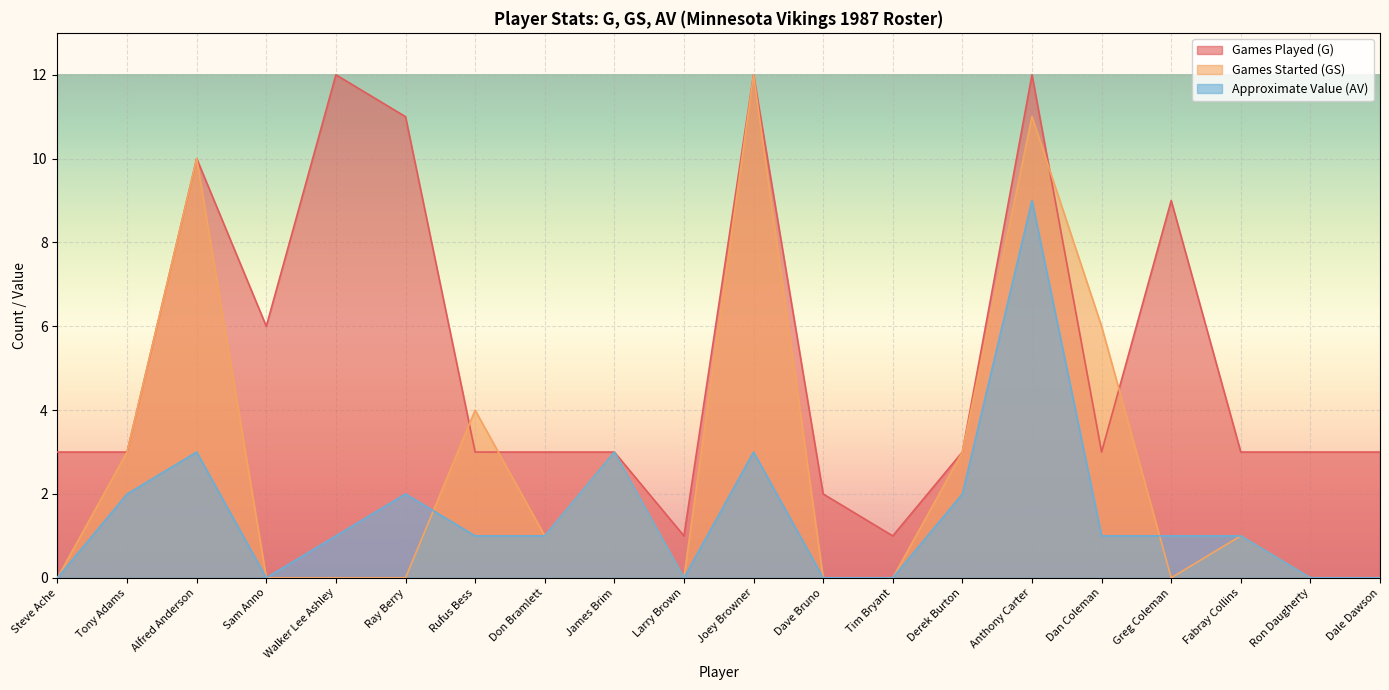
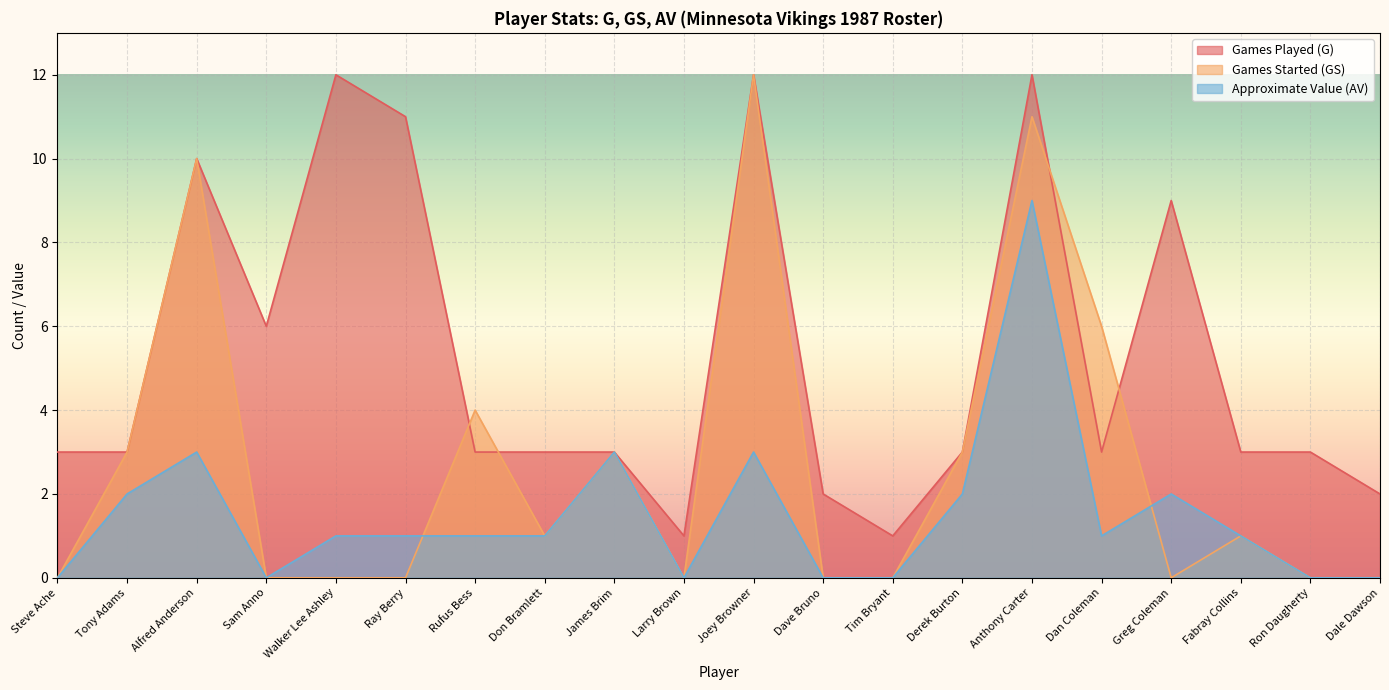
Approximate Value (AV), Ray Berry: 2 -> 1
Approximate Value (AV), Greg Coleman: 1 -> 2
Games Played (G), Dale Dawson: 3 -> 2
